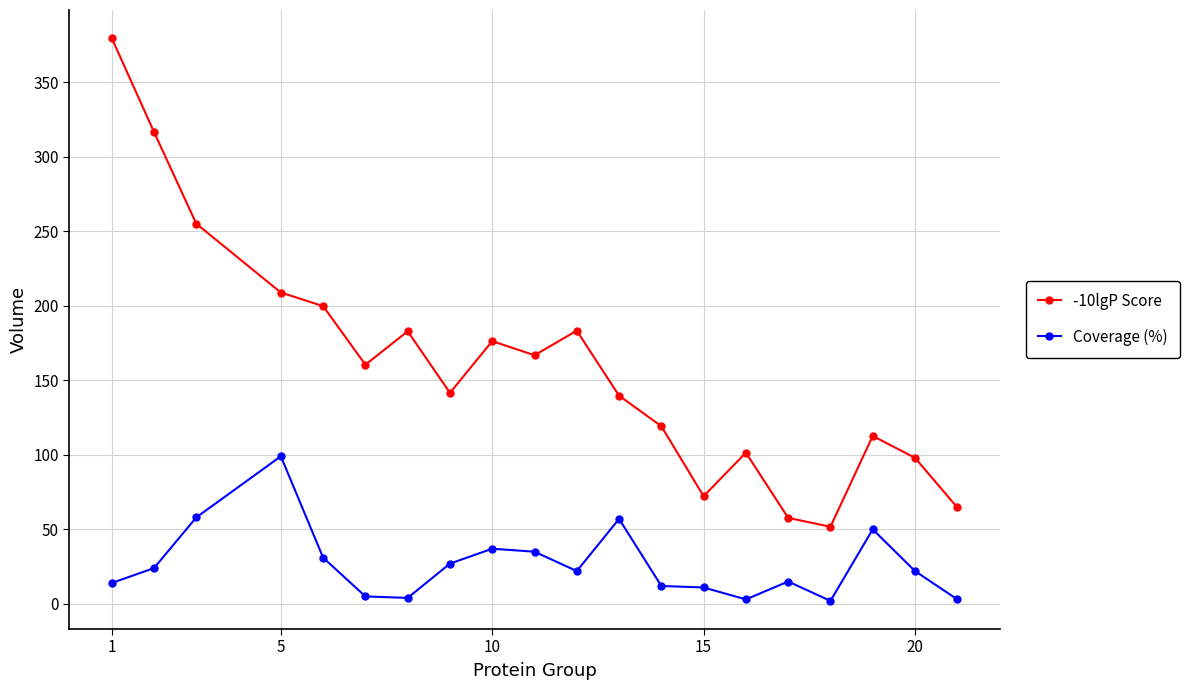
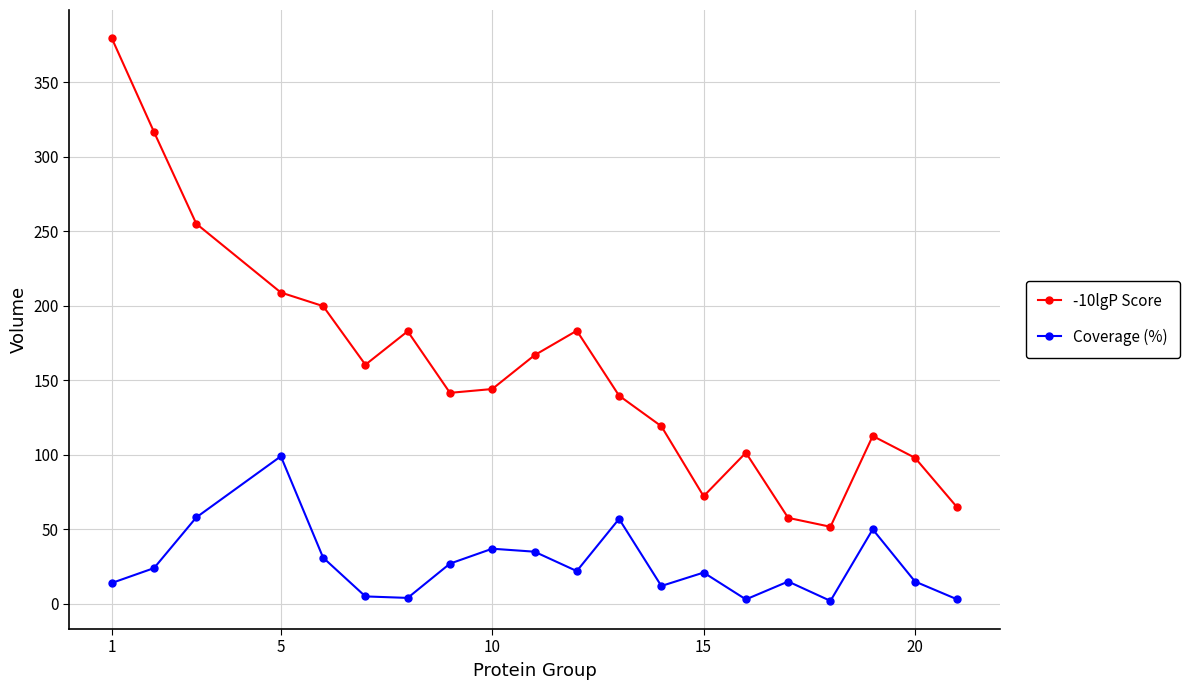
-10lgP Score, 10: 176 -> 144
Coverage (%), 15: 11 -> 21
Coverage (%), 20: 22 -> 15
